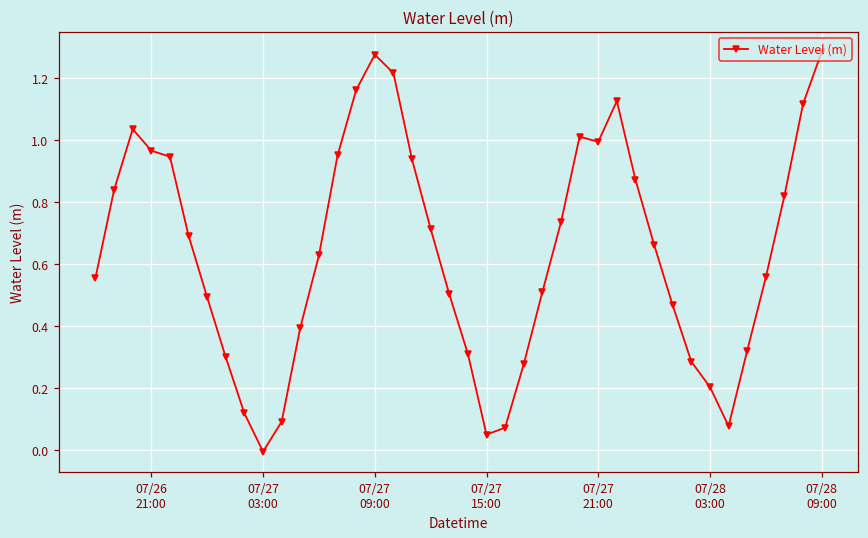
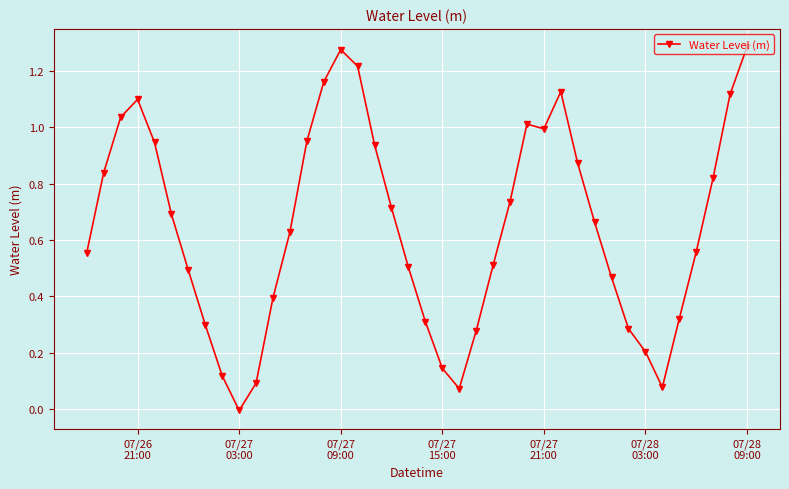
07/26 21:00: 0.97 -> 1.10
07/27 15:00: 0.05 -> 0.14
